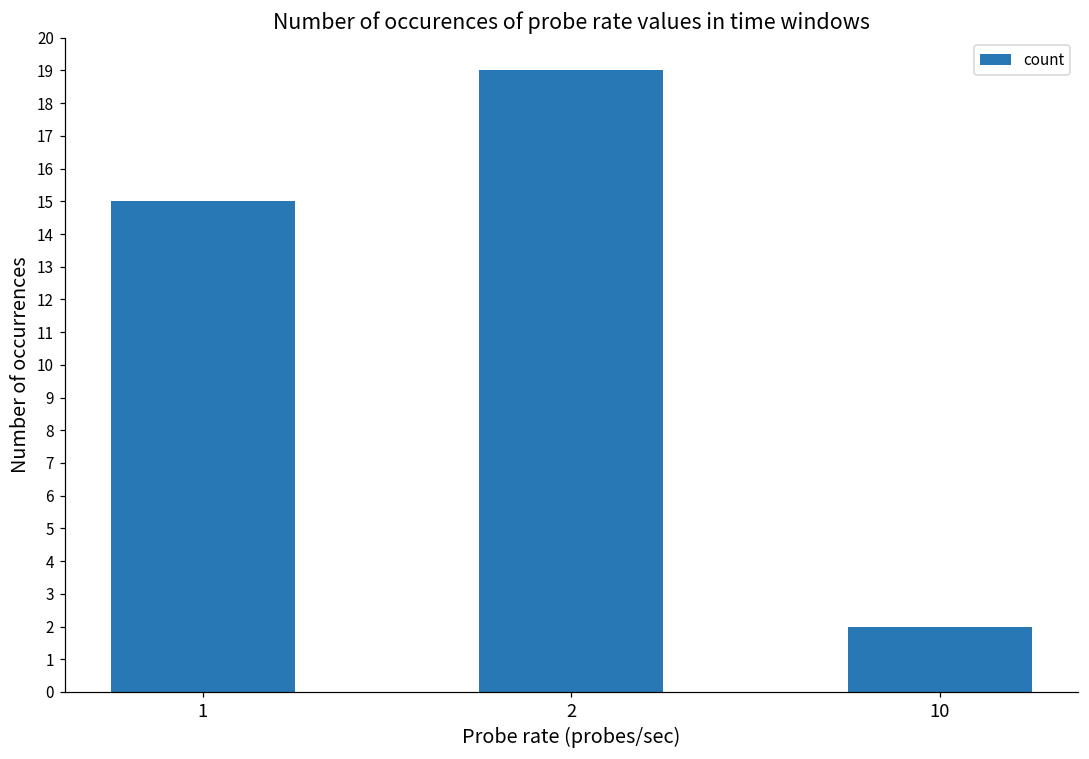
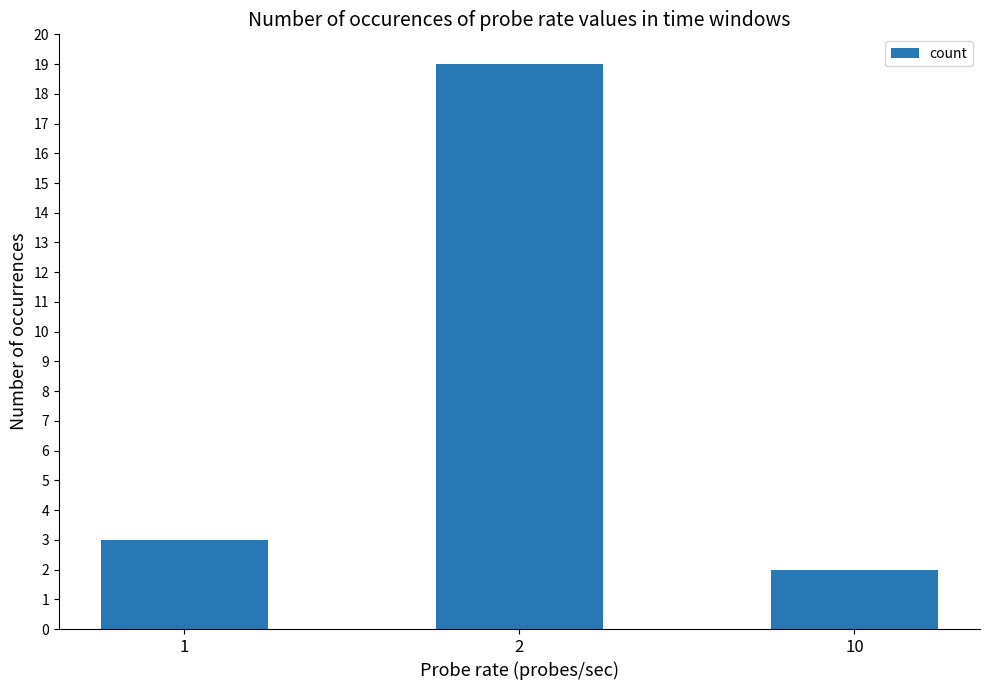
1: 15 -> 3
